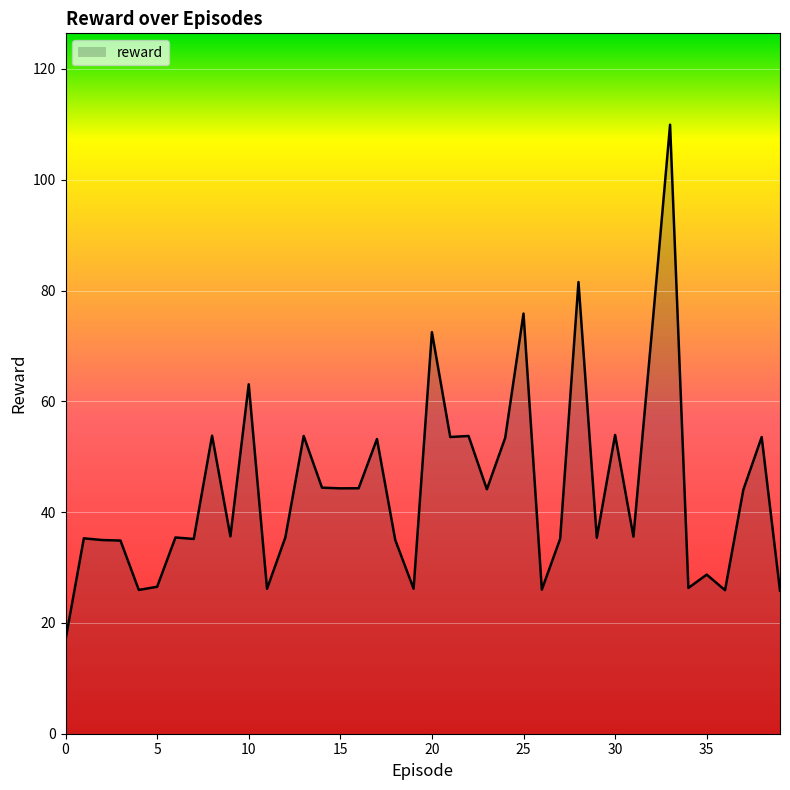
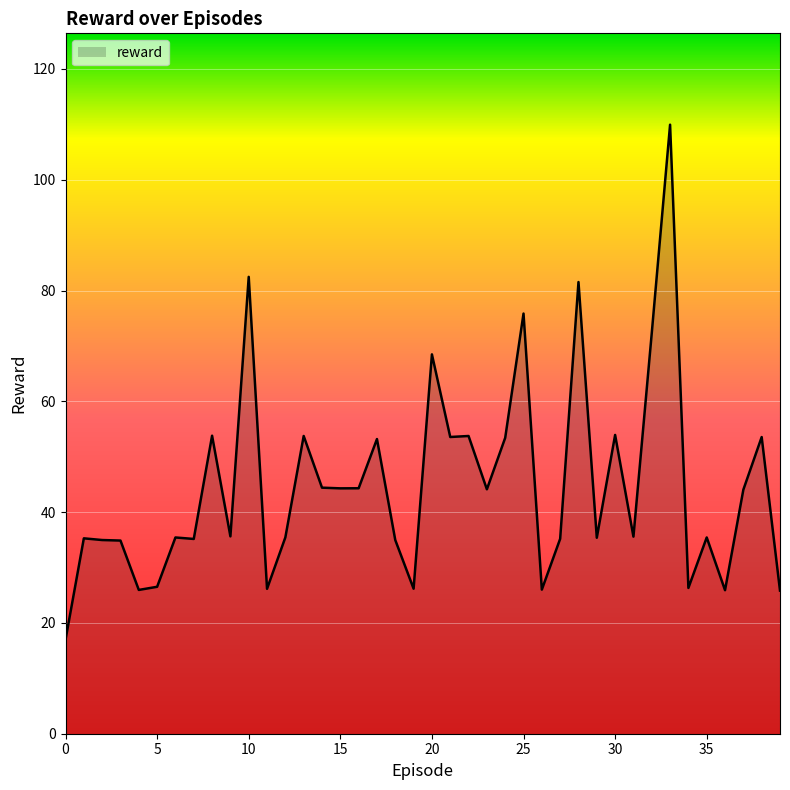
10: 63 -> 82
20: 72 -> 68
35: 29 -> 35
